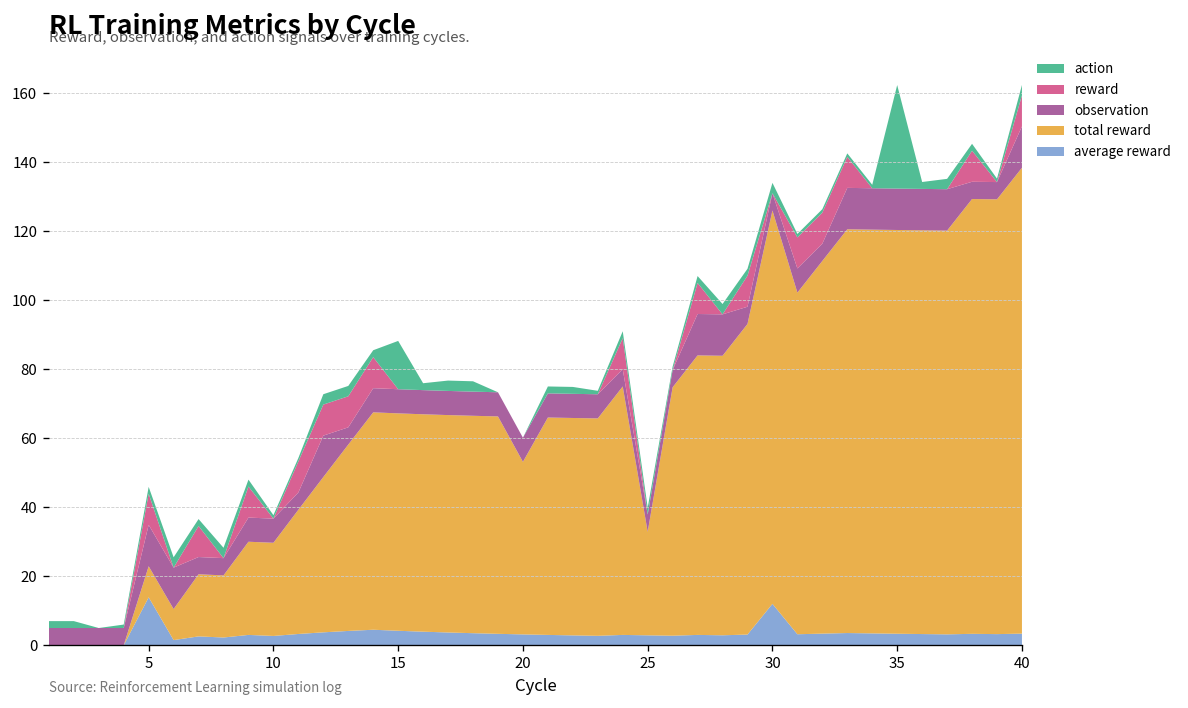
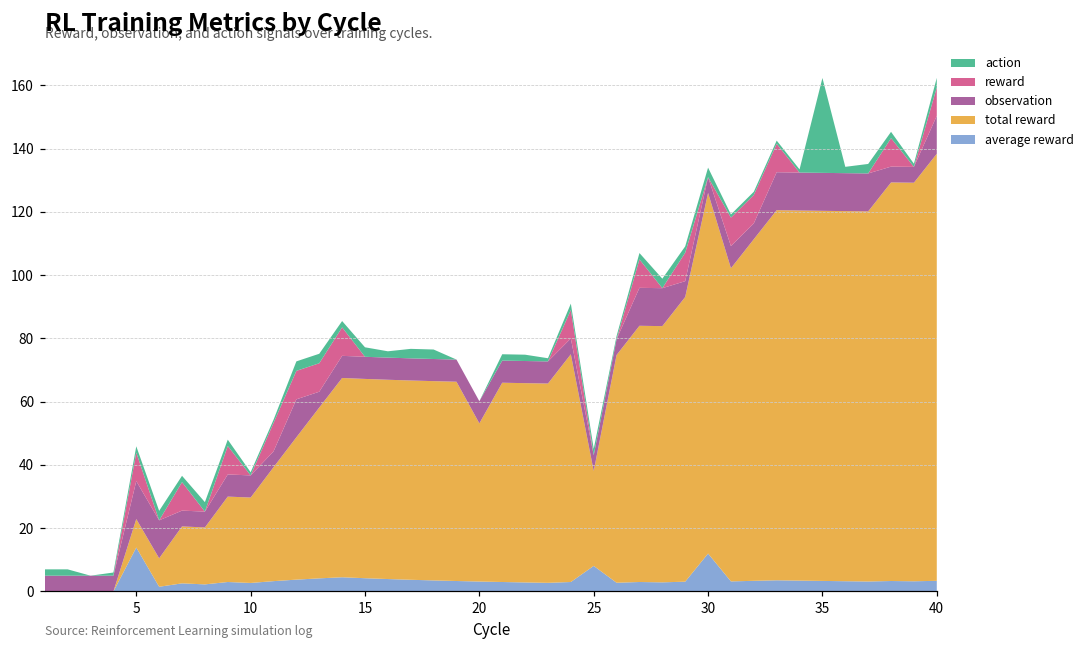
action, 15: 14 -> 3
average reward, 25: 3 -> 8
